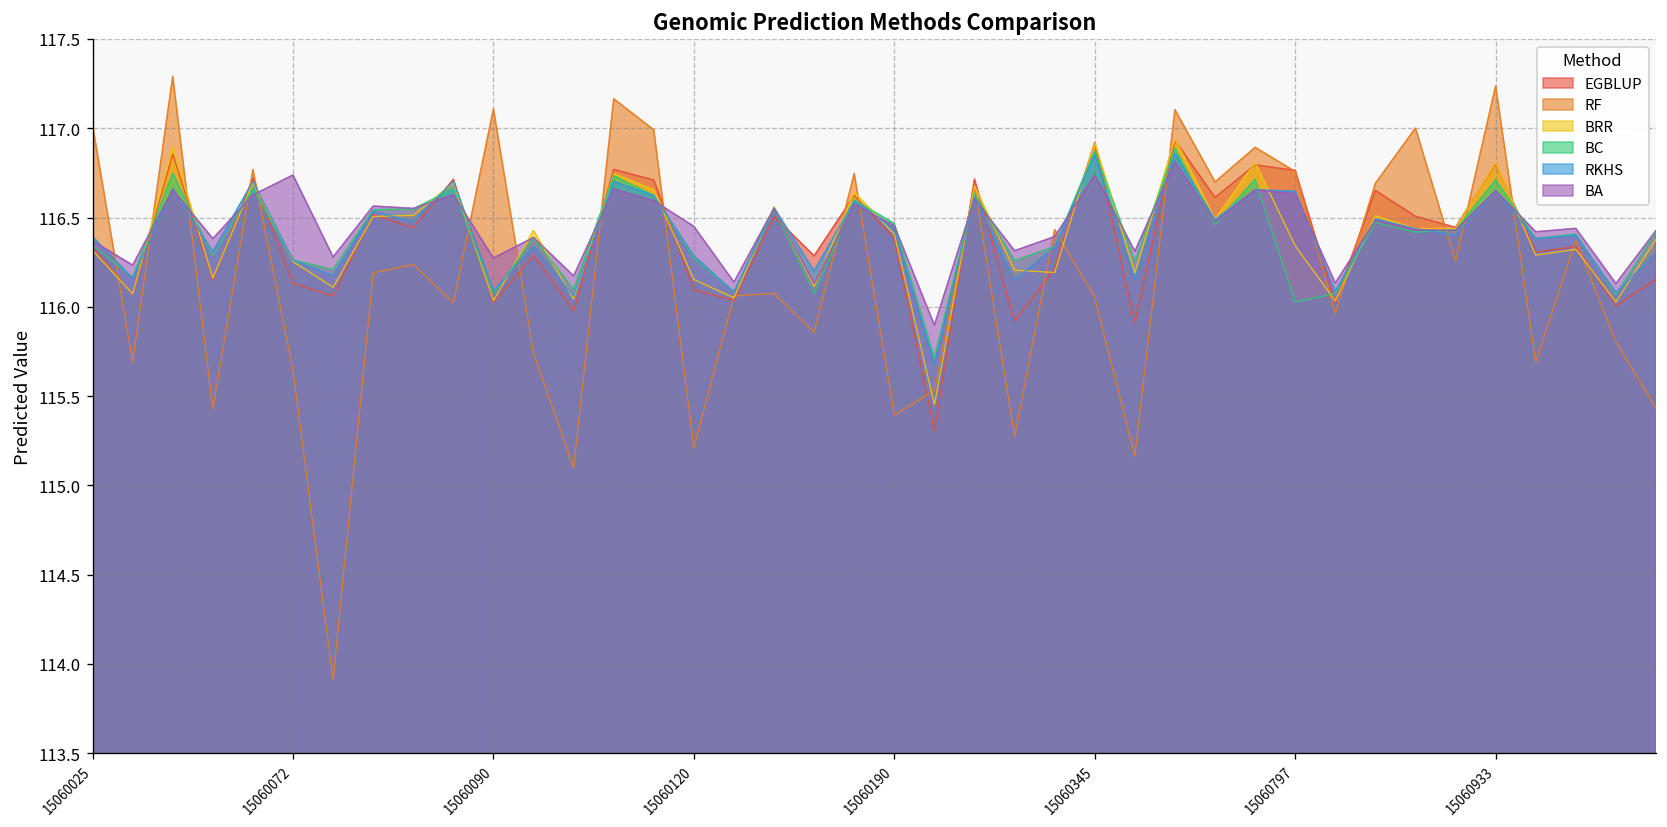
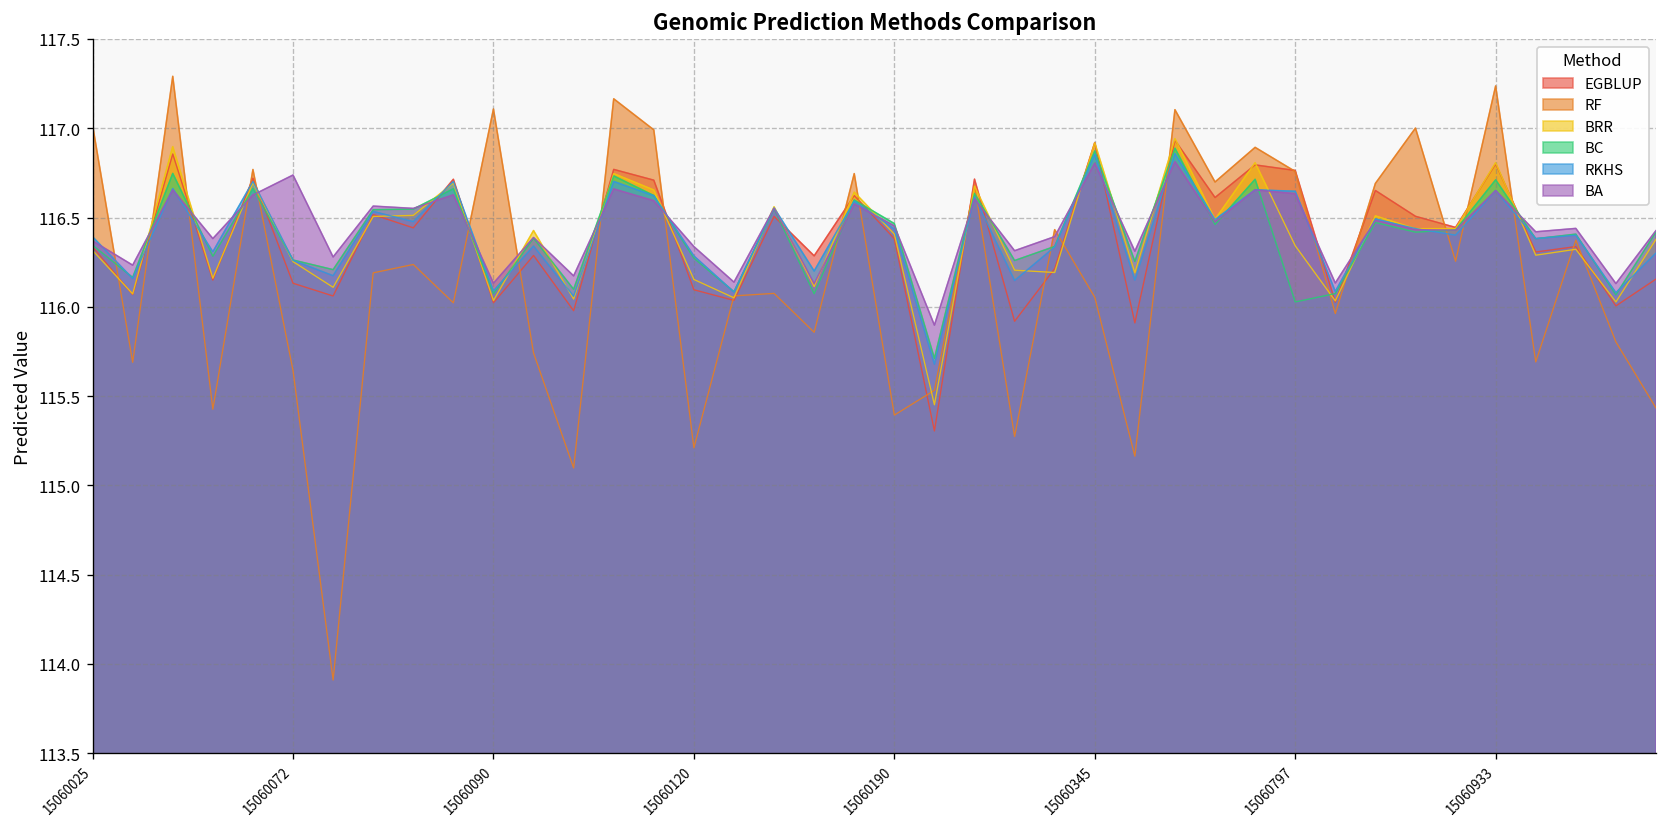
BA, 15060090: 116.27 -> 116.13
BA, 15060120: 116.45 -> 116.34
BA, 15060345: 116.74 -> 116.80
